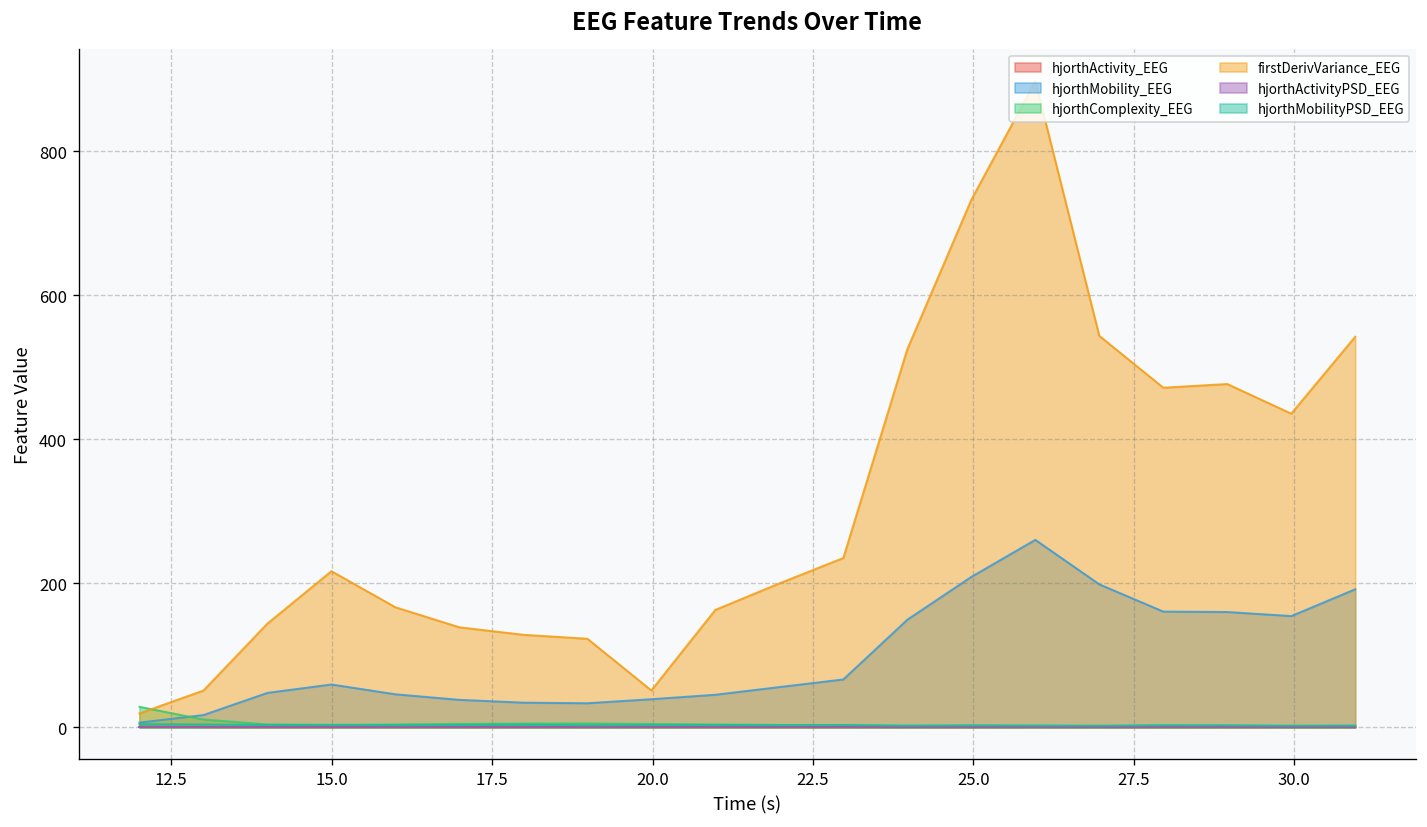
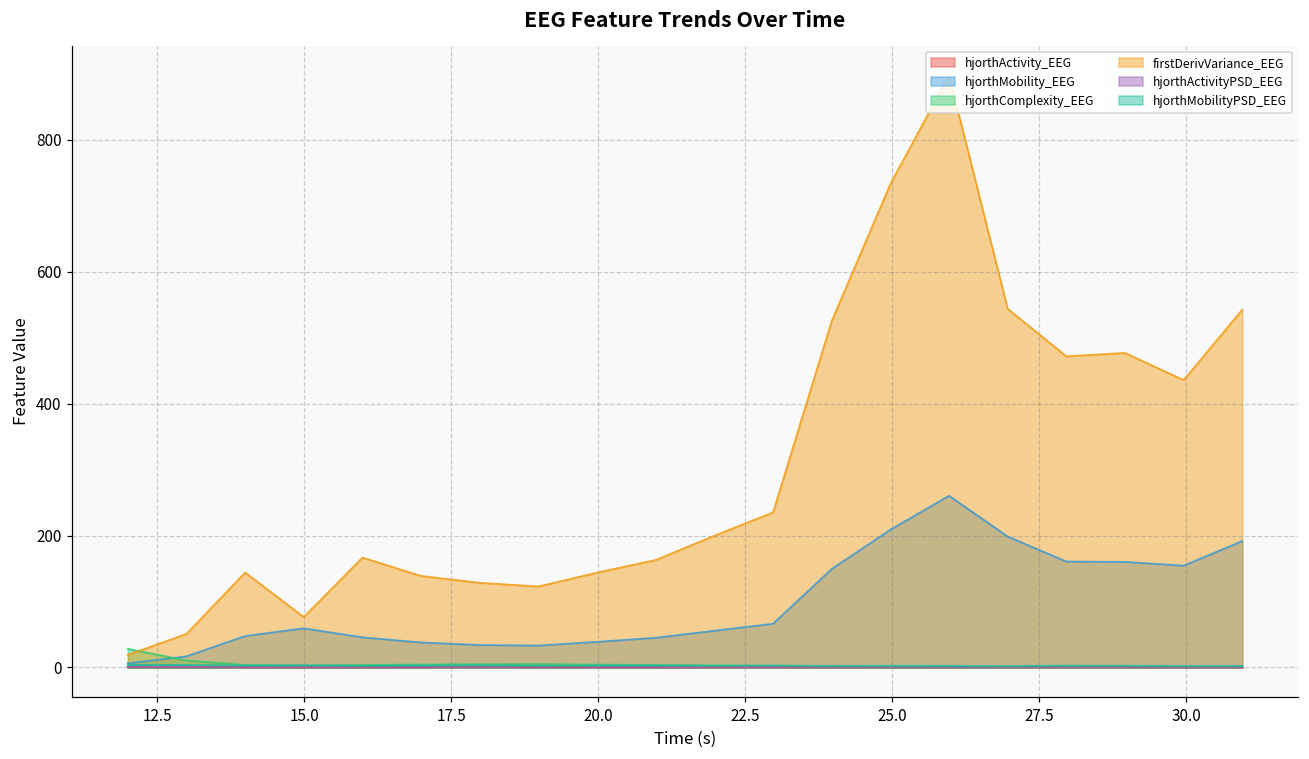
firstDerivVariance_EEG, 15.0: 220 -> 80
firstDerivVariance_EEG, 20.0: 50 -> 140
